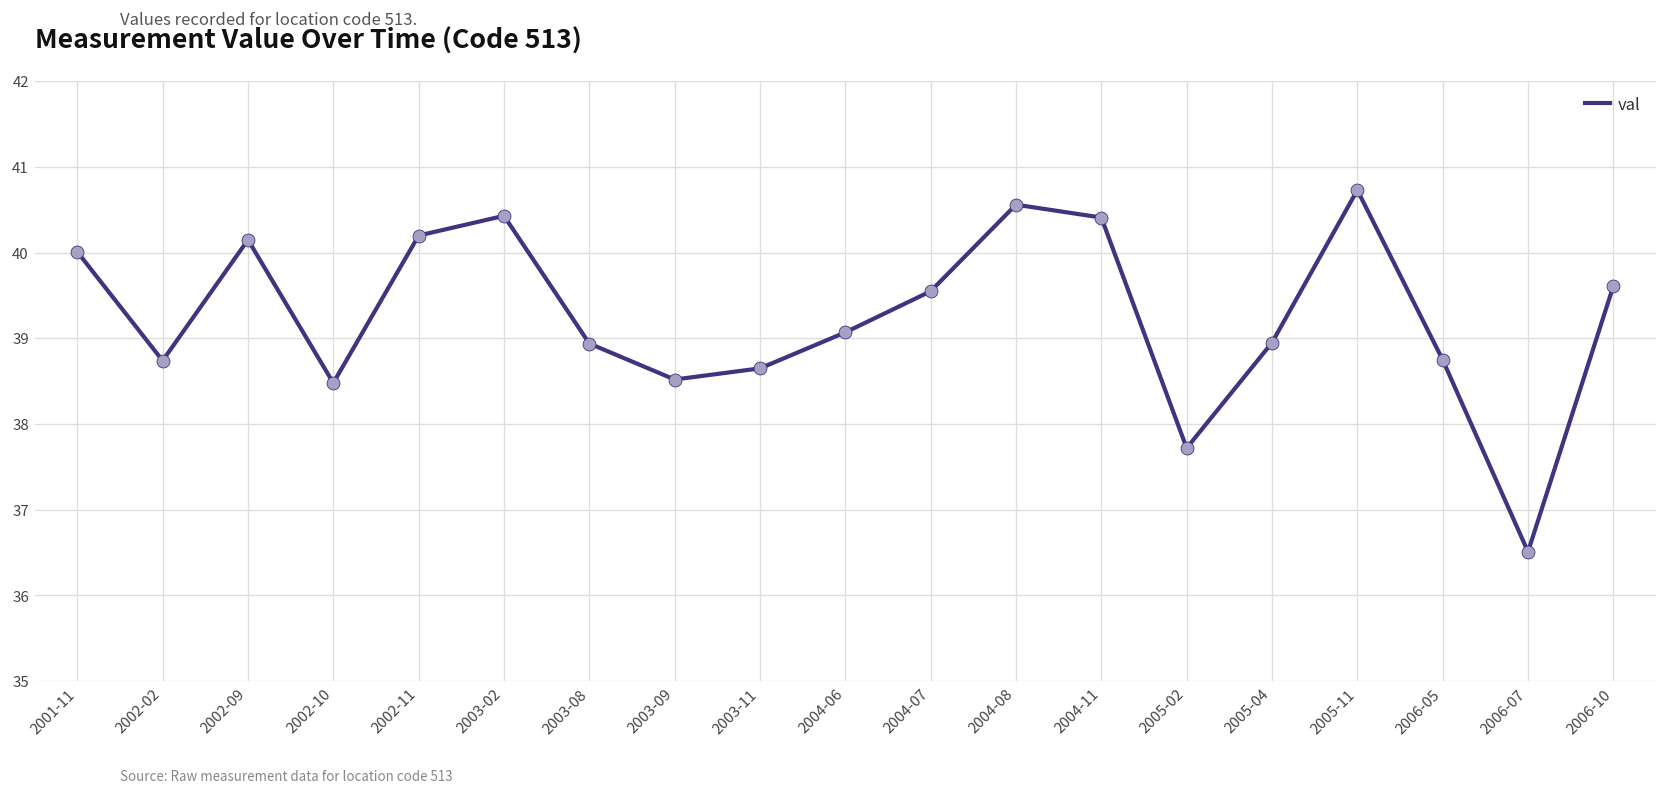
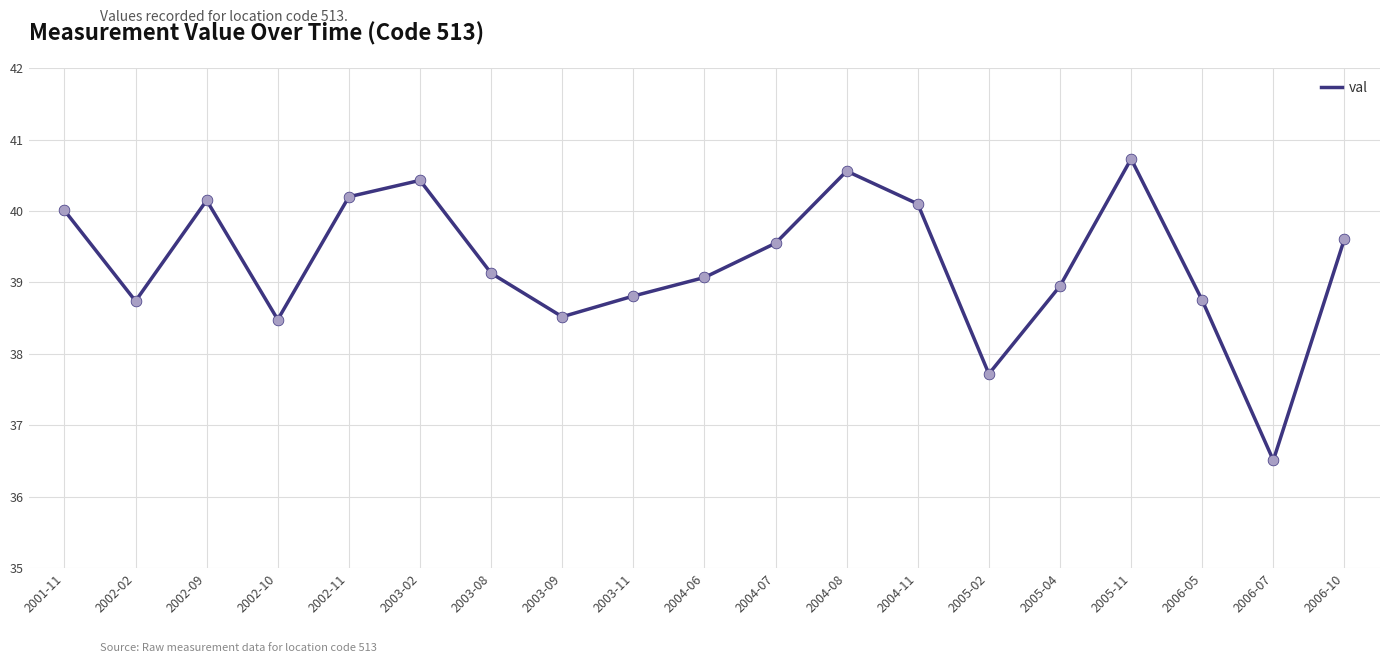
2003-08: 38.9 -> 39.1
2003-11: 38.7 -> 38.8
2004-11: 40.4 -> 40.1
